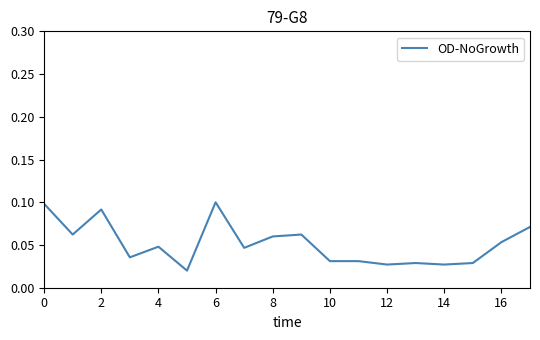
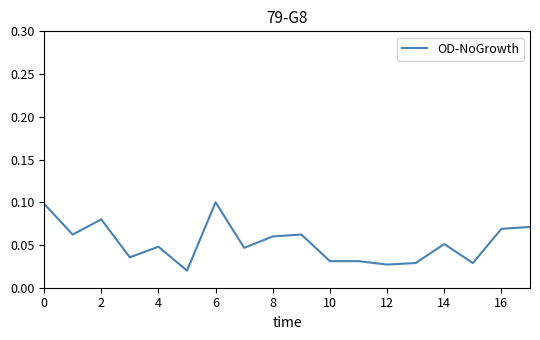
2: 0.09 -> 0.08
14: 0.03 -> 0.05
16: 0.05 -> 0.07
